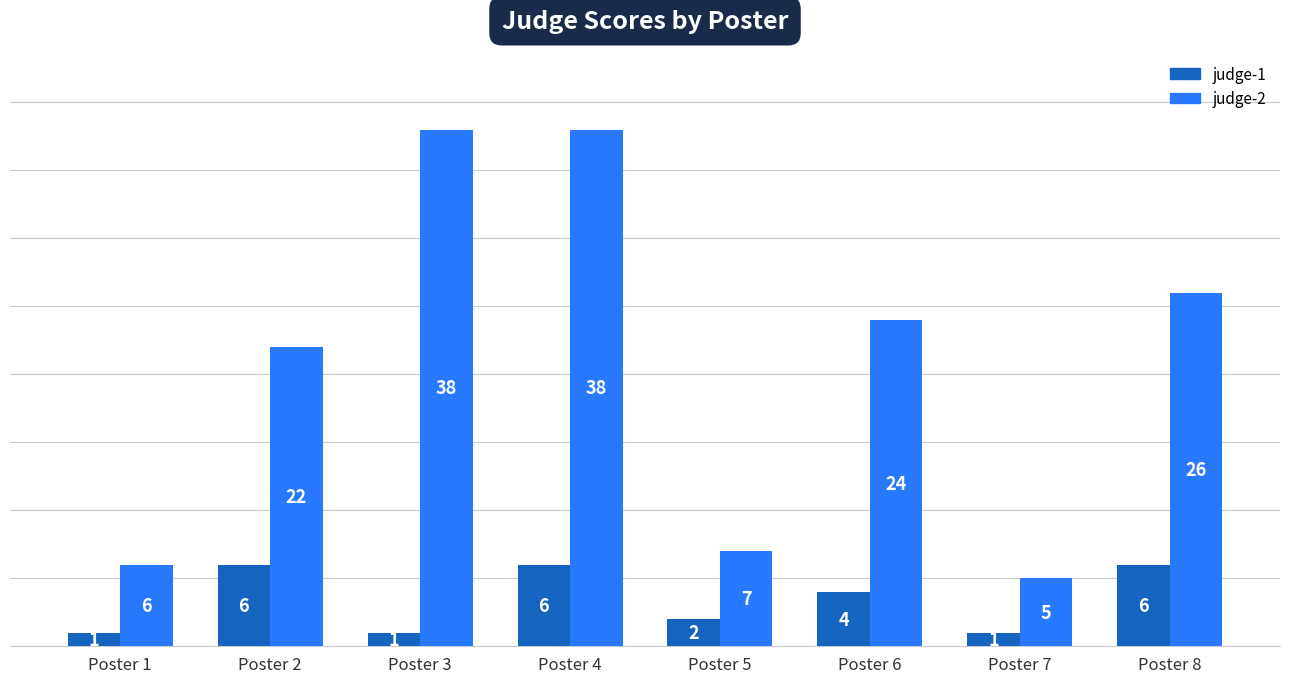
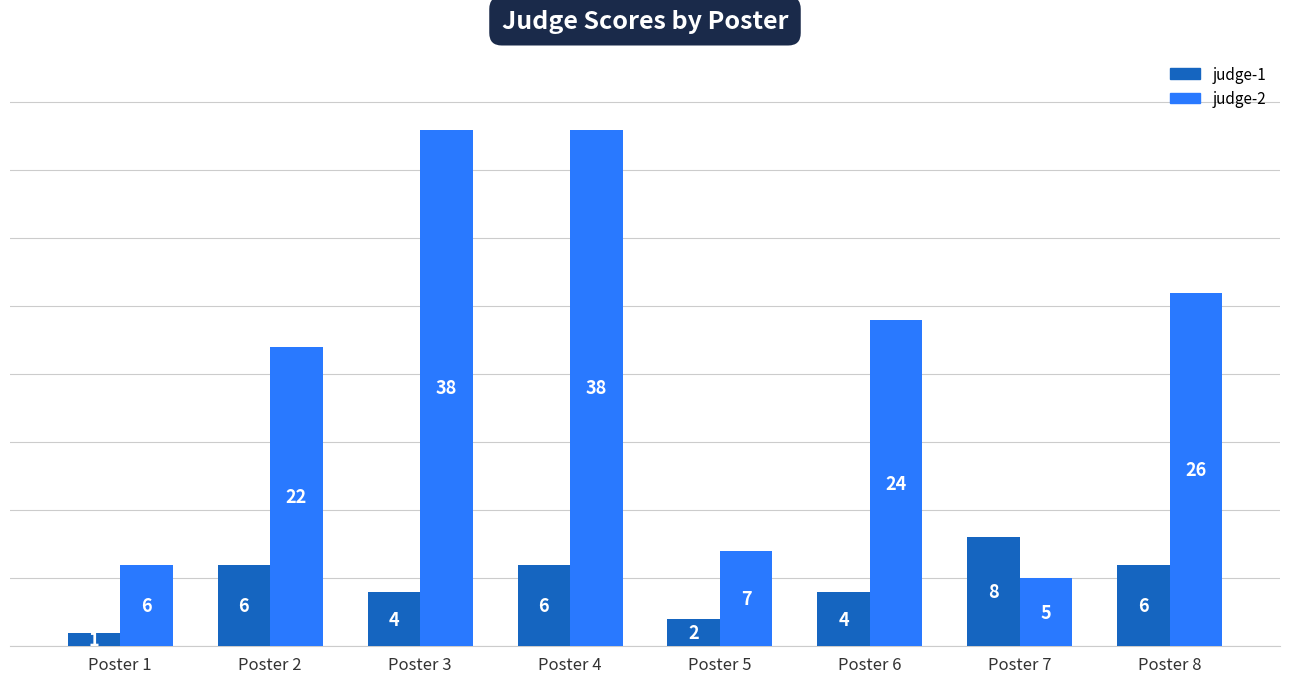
judge-1, Poster 3: 1 -> 4
judge-1, Poster 7: 1 -> 8
